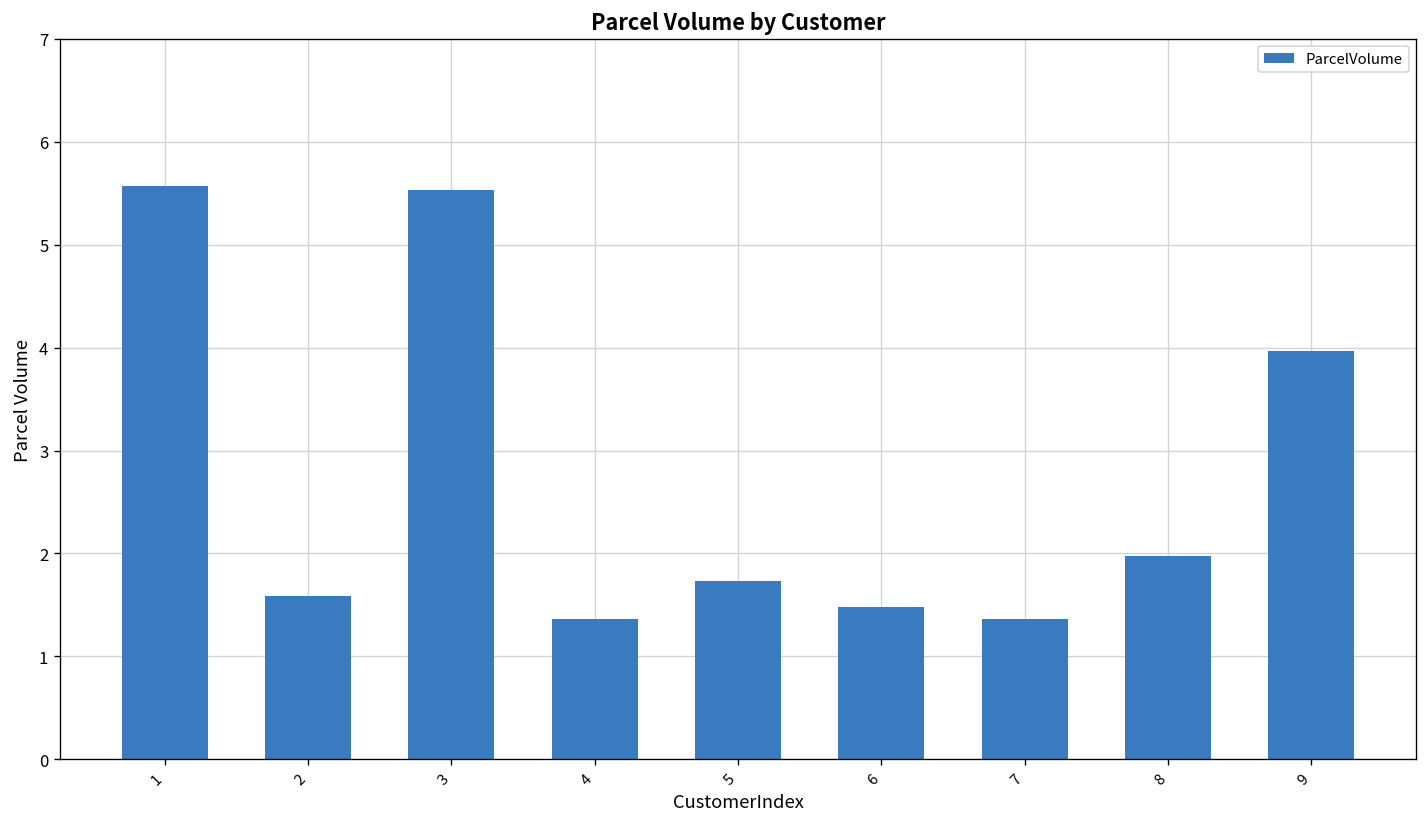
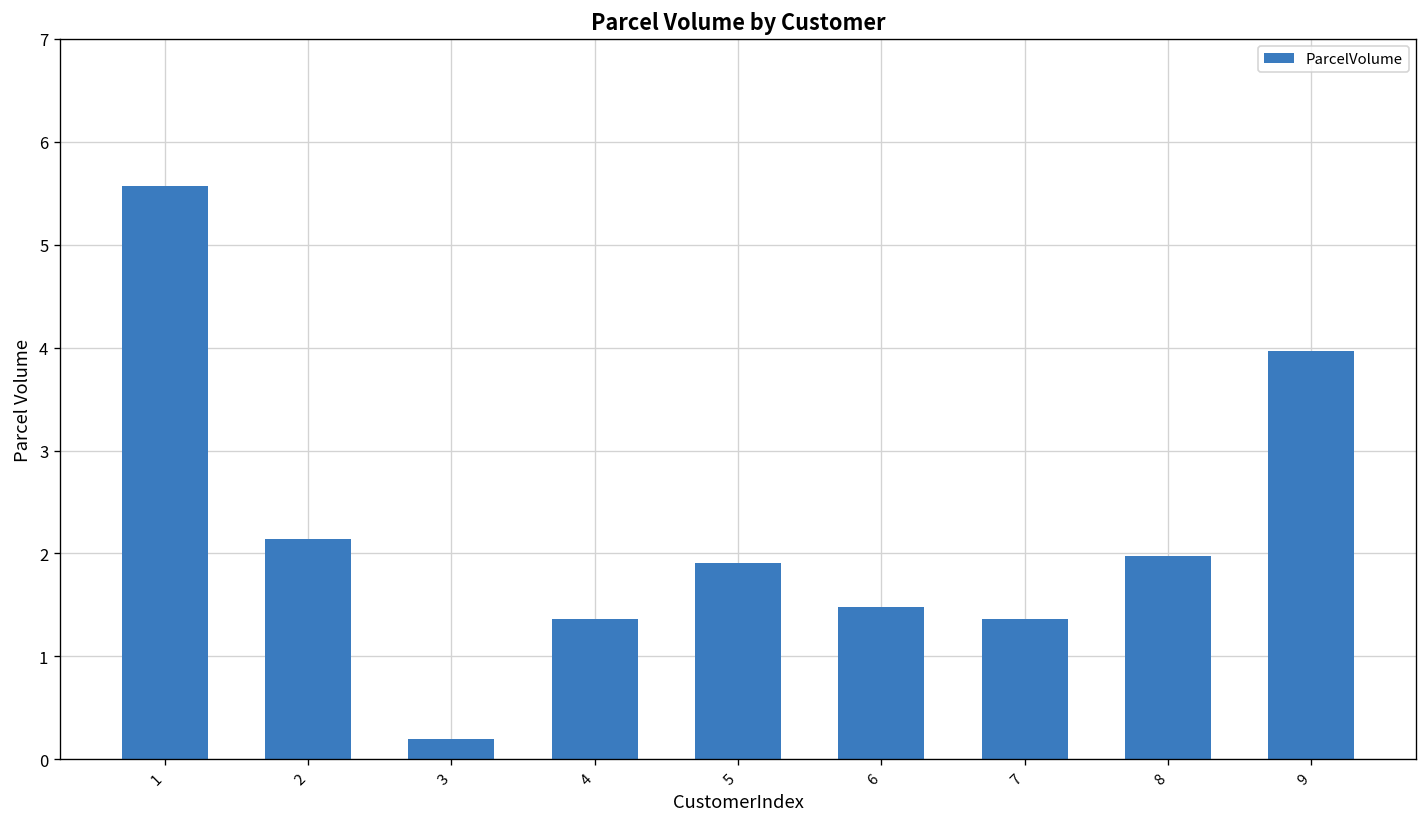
2: 1.6 -> 2.1
3: 5.5 -> 0.2
5: 1.7 -> 1.9
